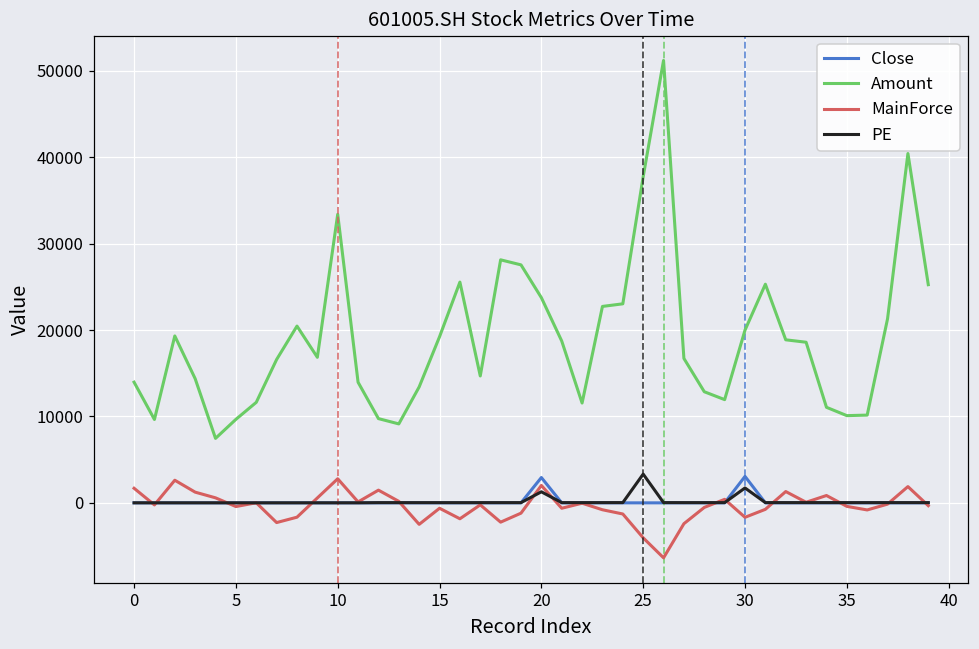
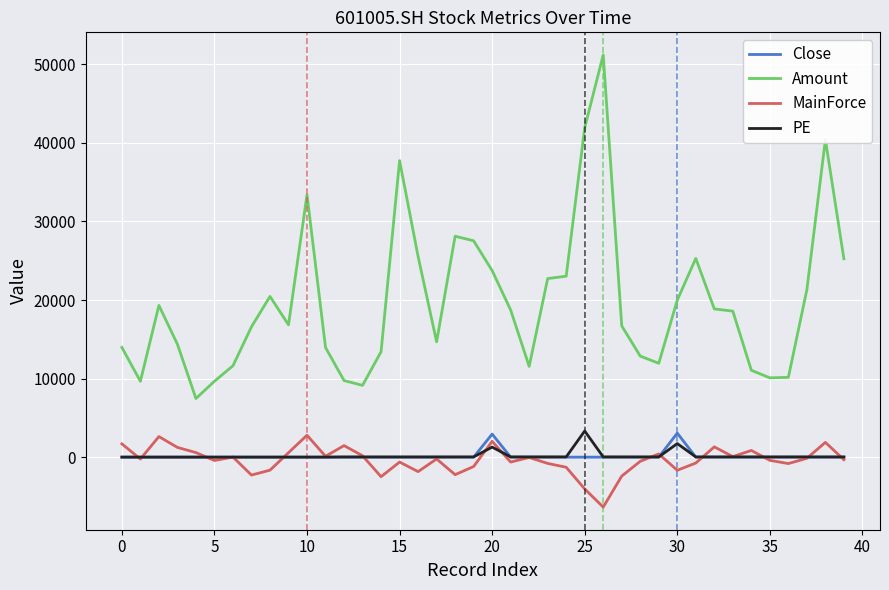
Amount, 15: 19000 -> 38000
Amount, 25: 38000 -> 42000
